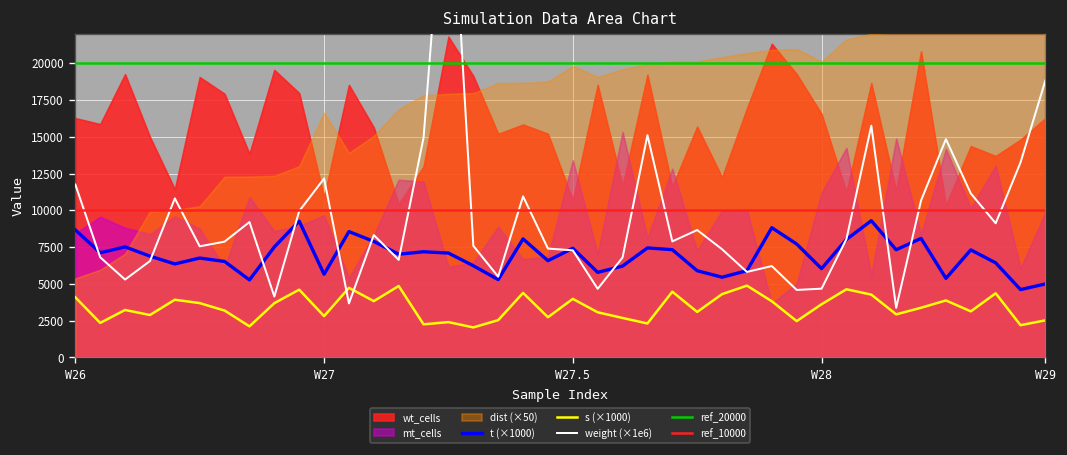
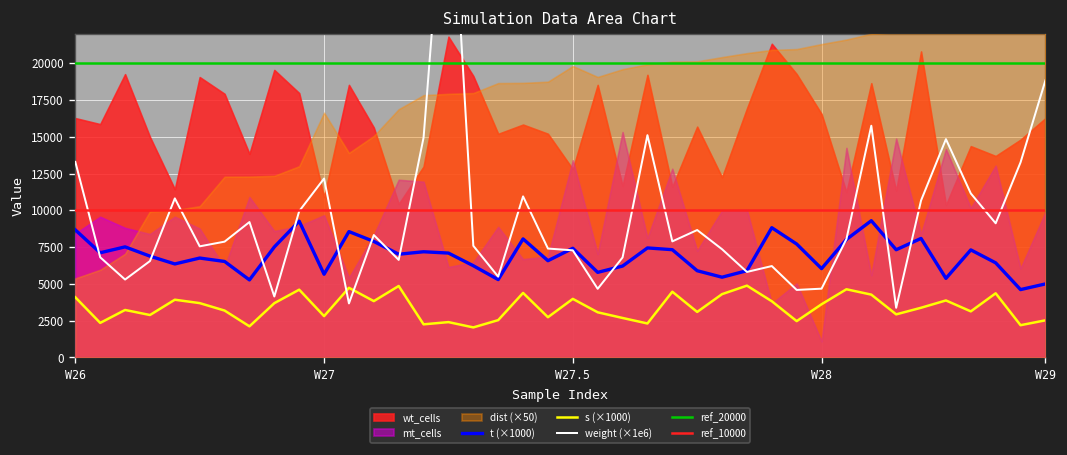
weight (×1e6), W26: 11800 -> 13300
wt_cells, W27.5: 10700 -> 12800
mt_cells, W28: 11200 -> 1100
dist (×50), W28: 20100 -> 21300
